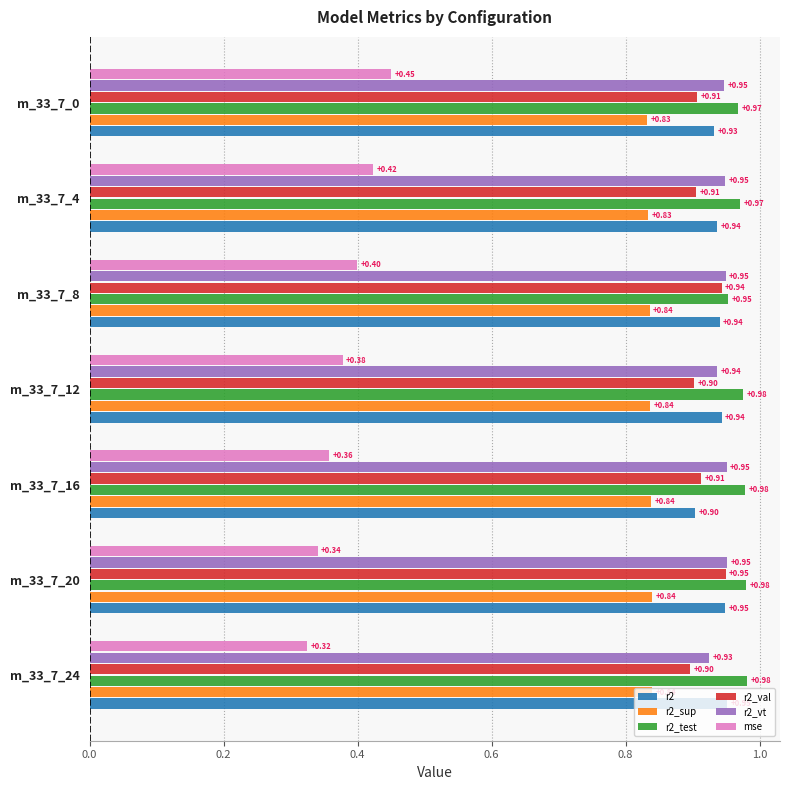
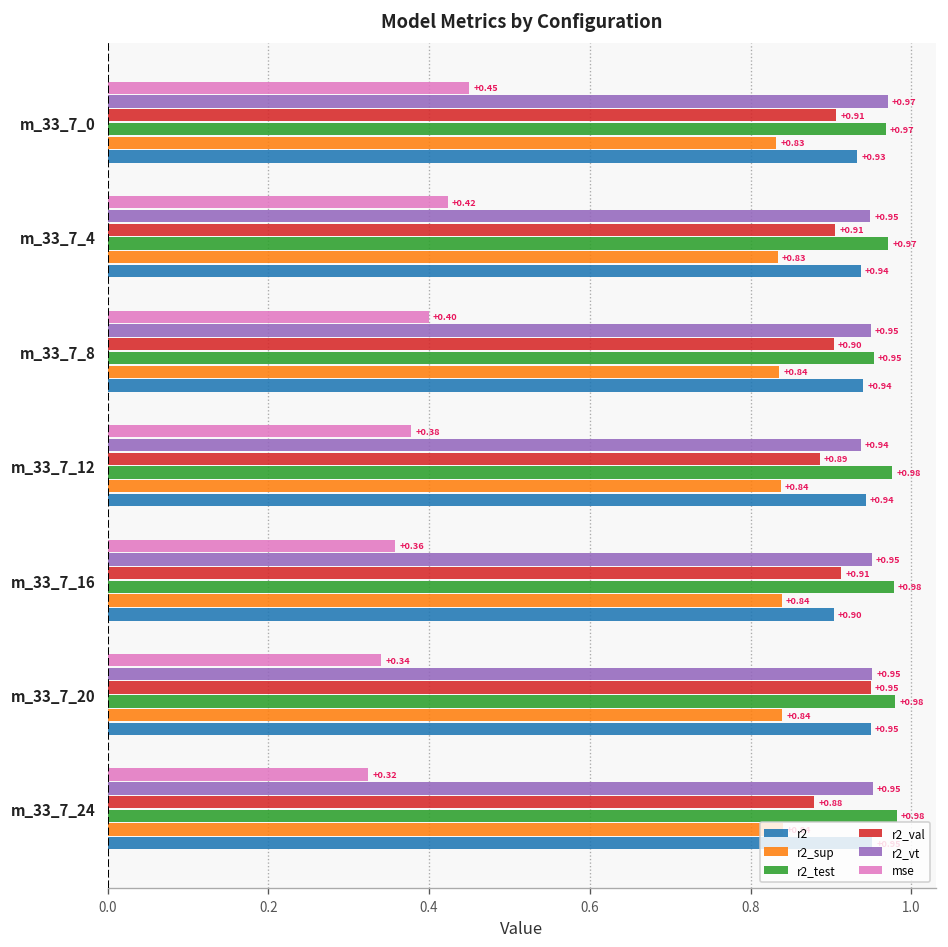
r2_vt, m_33_7_0: +0.95 -> +0.97
r2_val, m_33_7_8: +0.94 -> +0.90
r2_val, m_33_7_12: +0.90 -> +0.89
r2_vt, m_33_7_24: +0.93 -> +0.95
r2_val, m_33_7_24: +0.90 -> +0.88
